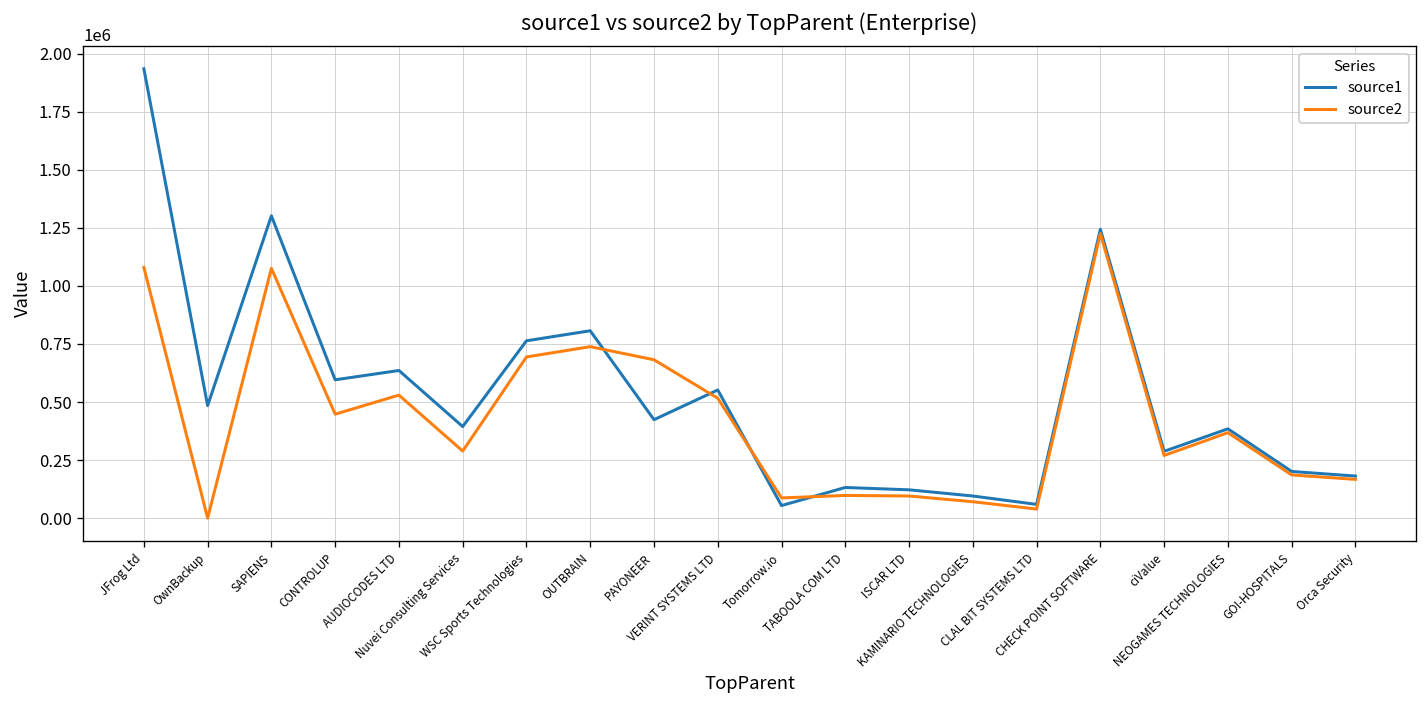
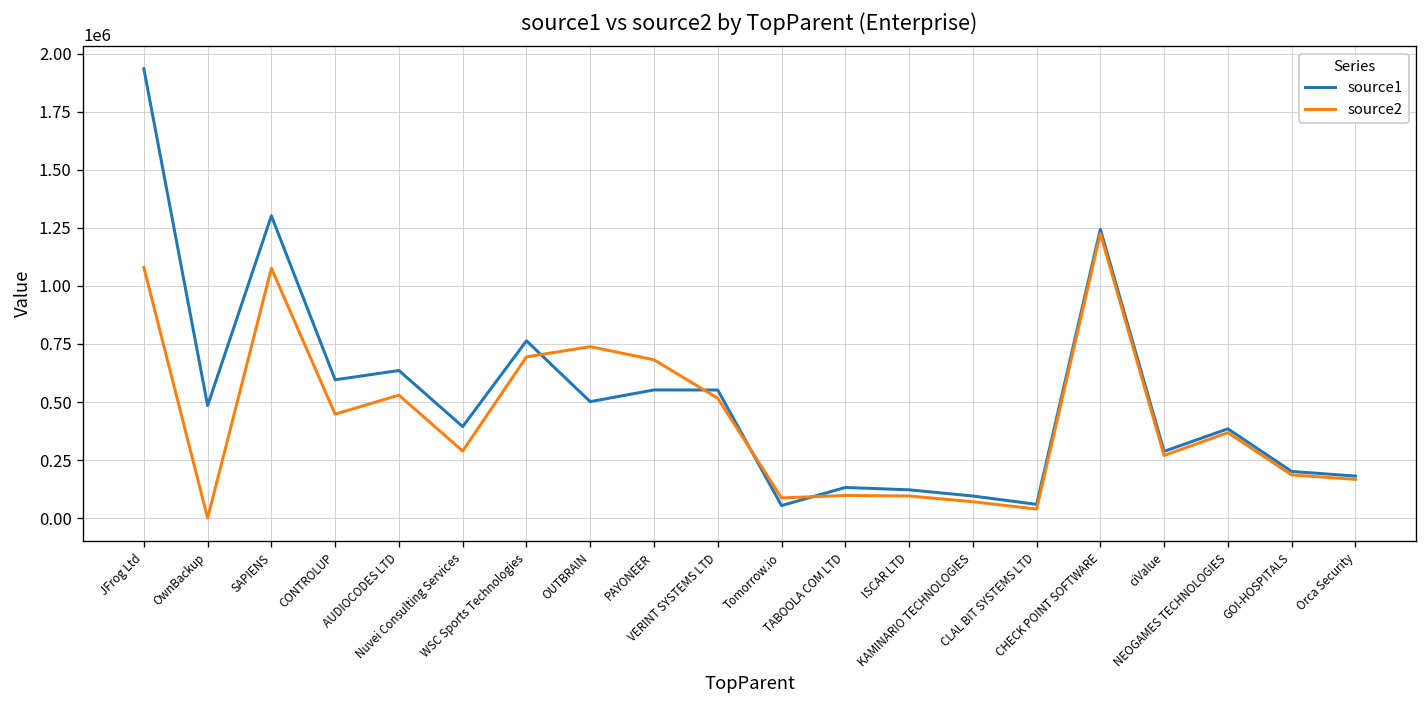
source1, OUTBRAIN: 810000 -> 500000
source1, PAYONEER: 420000 -> 550000
